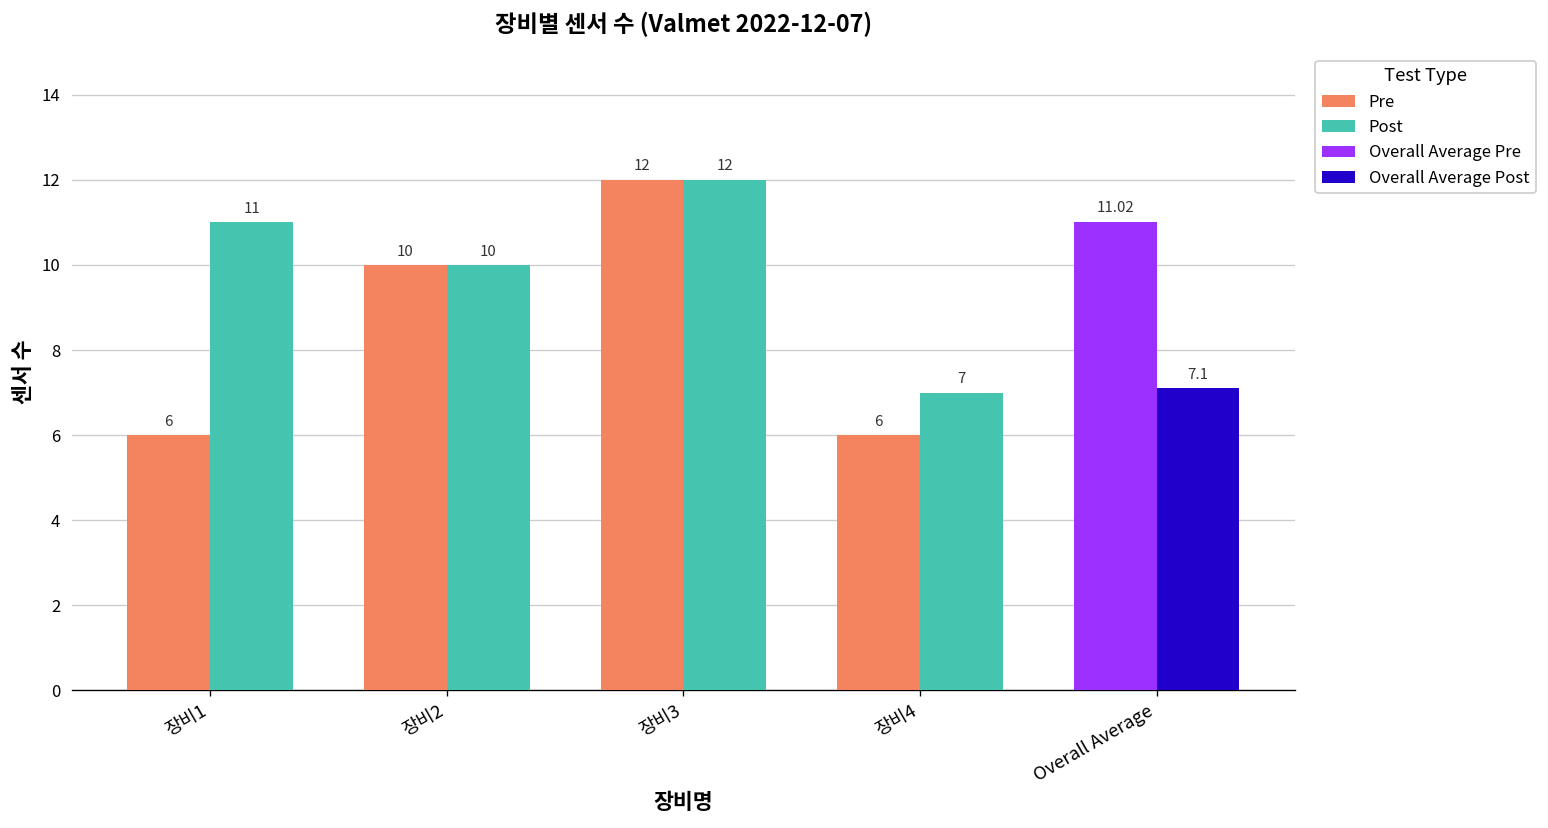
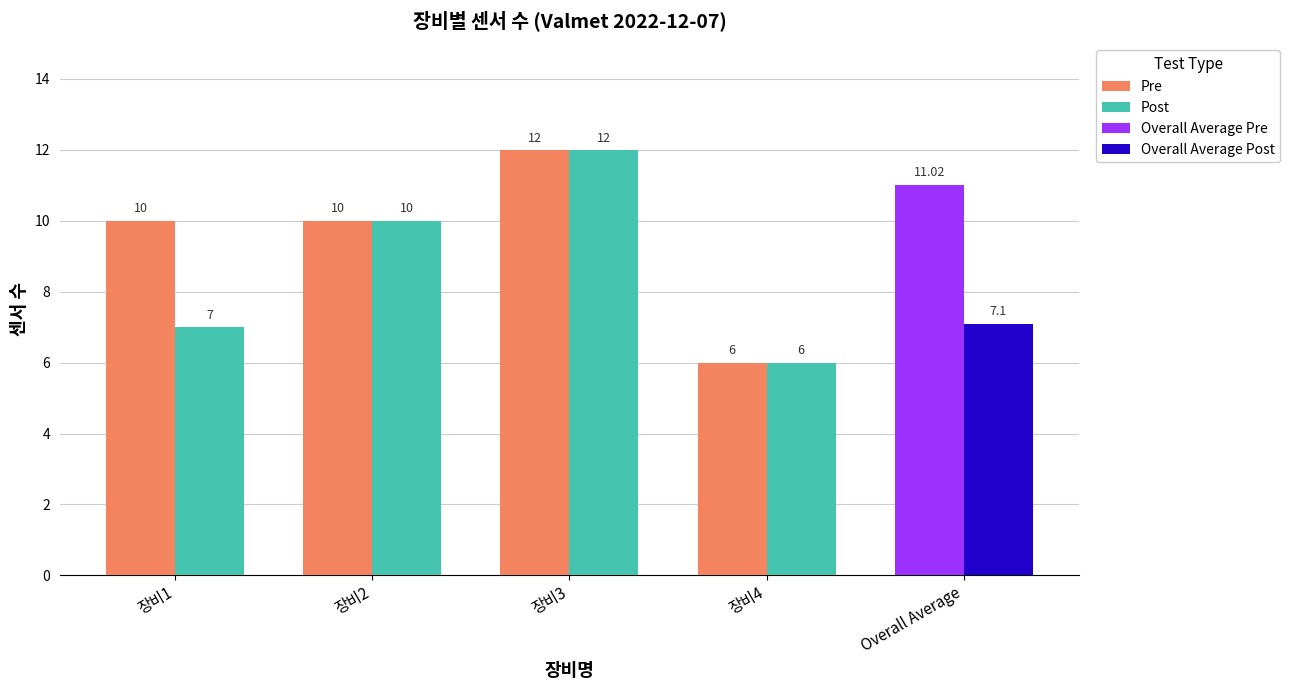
Pre, 장비1: 6 -> 10
Post, 장비1: 11 -> 7
Post, 장비4: 7 -> 6
